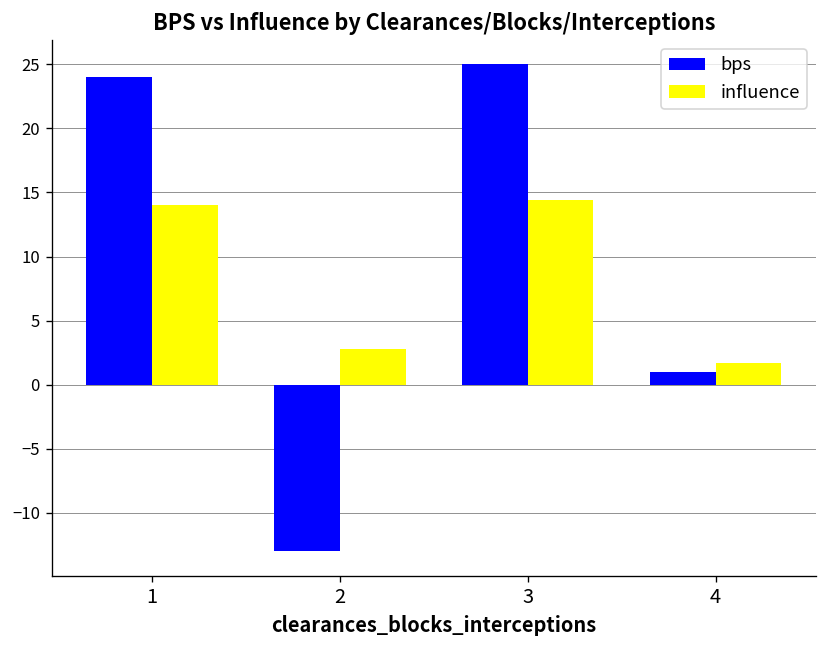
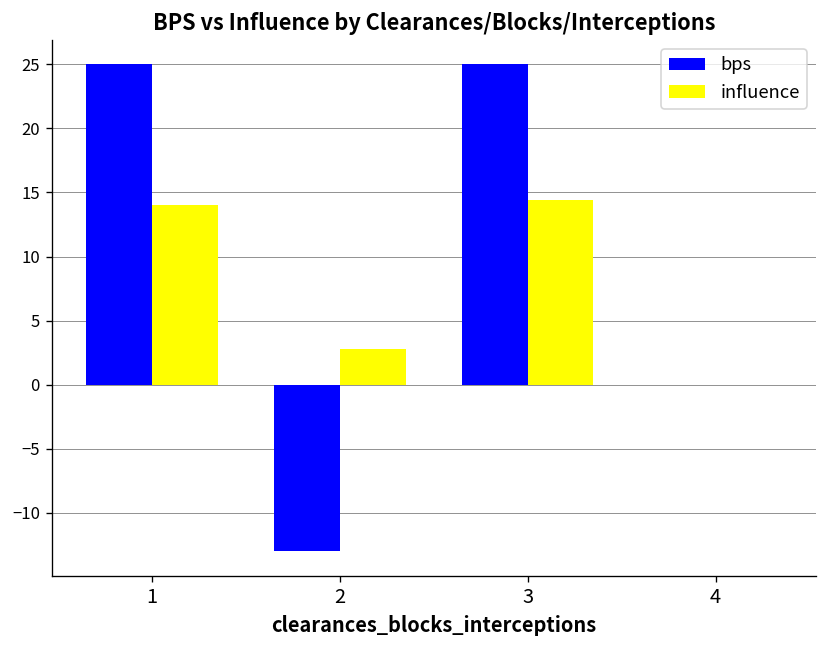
bps, 1: 24 -> 25
bps, 4: 1 -> 0
influence, 4: 1.7 -> 0.0
